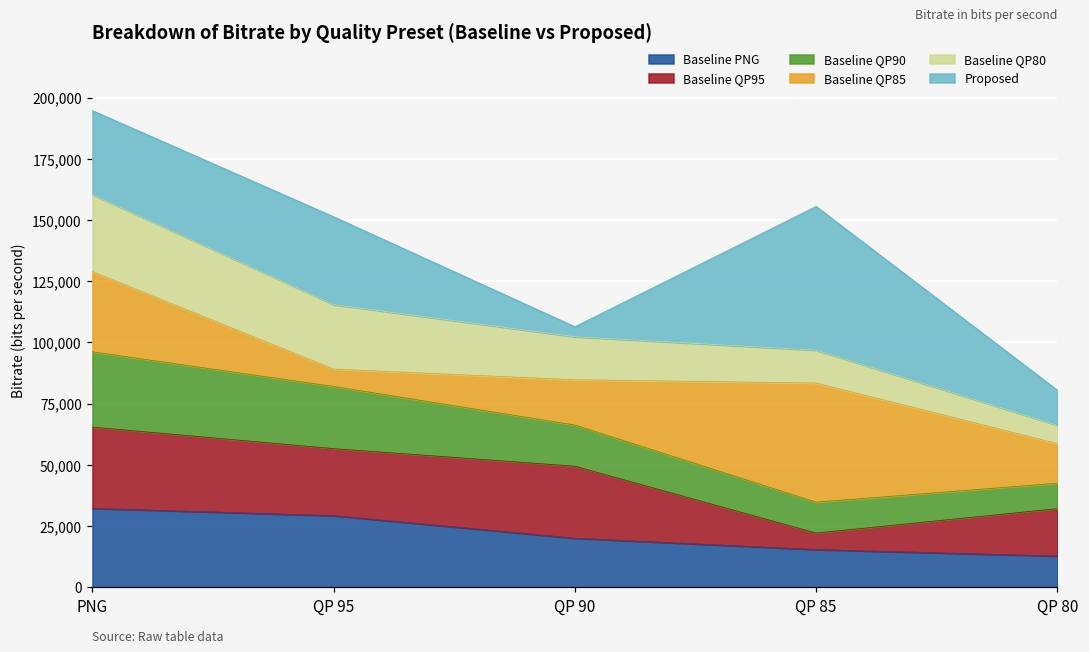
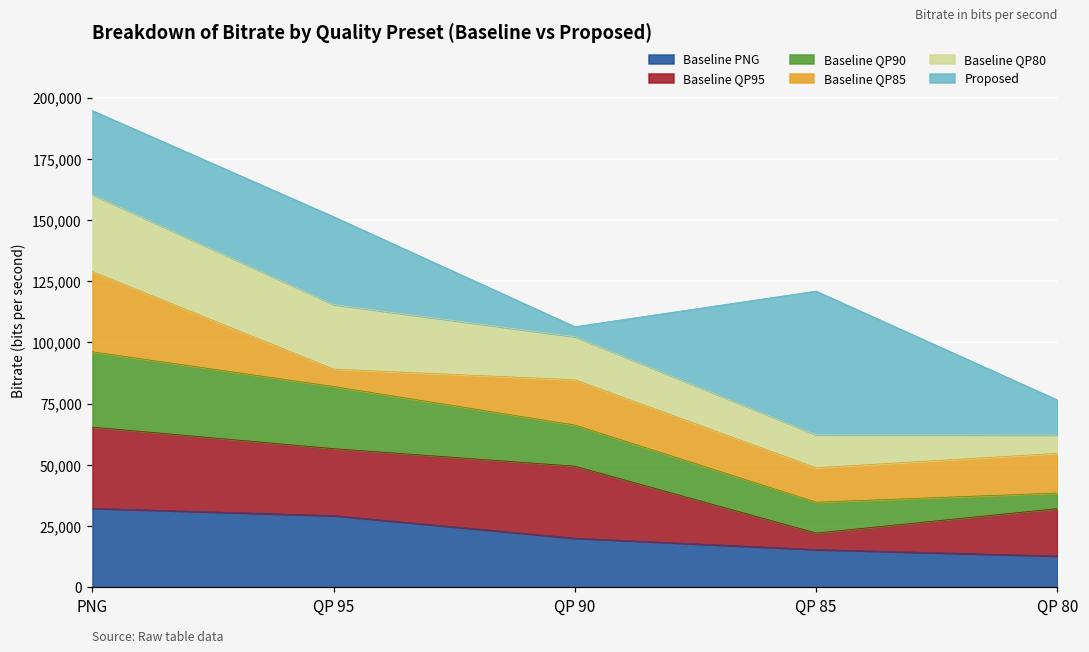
Baseline QP85, QP 85: 49,000 -> 14,000
Baseline QP90, QP 80: 10,000 -> 6,000
